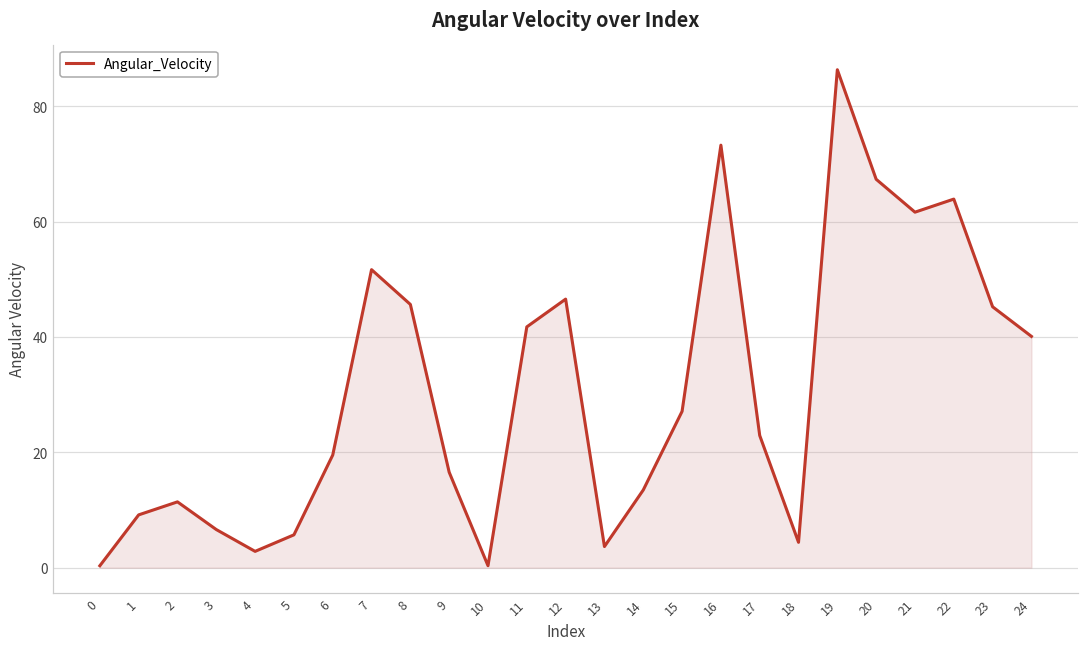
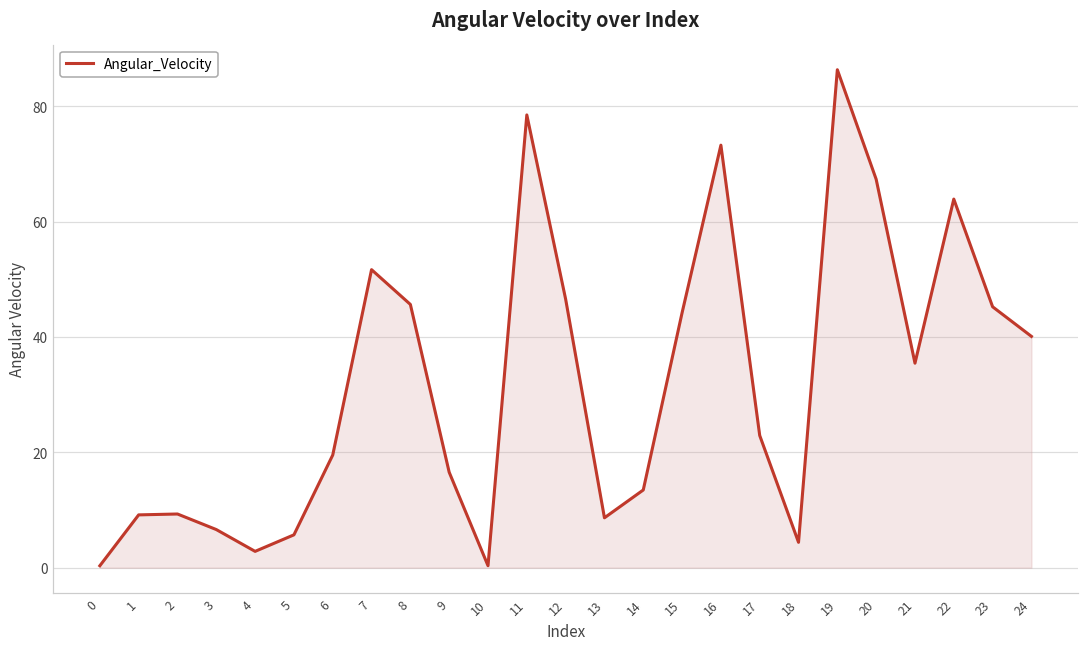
2: 11 -> 9
11: 42 -> 78
13: 4 -> 9
15: 27 -> 44
21: 62 -> 35
